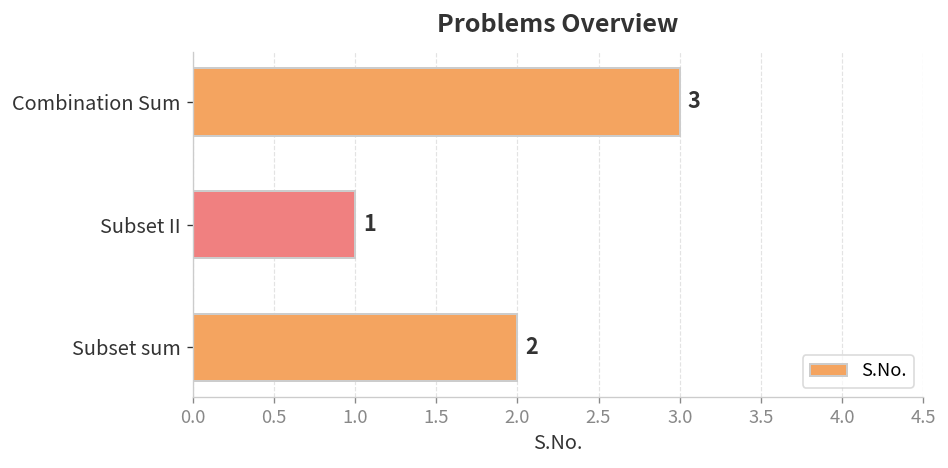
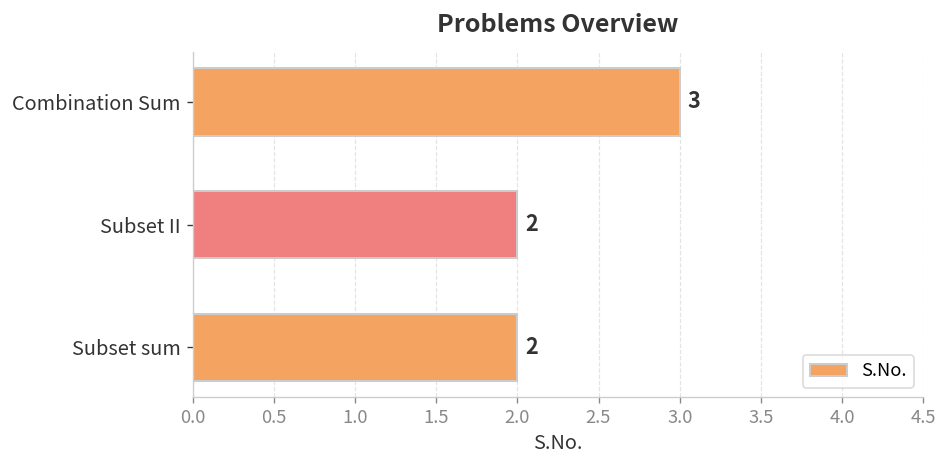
Subset II: 1 -> 2
